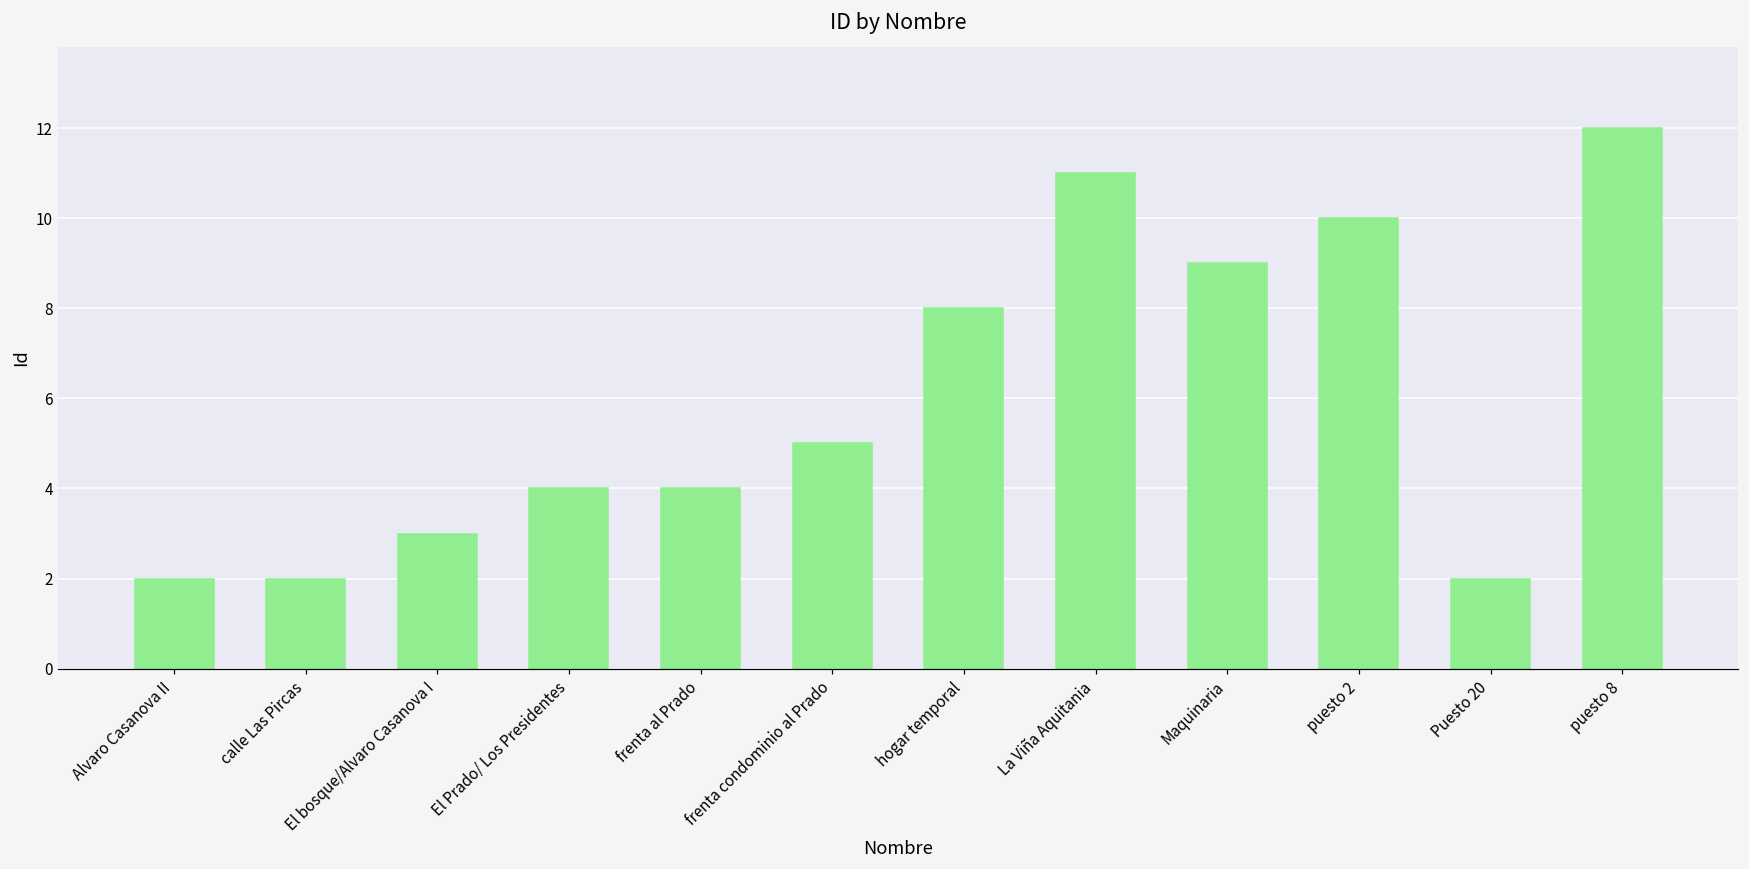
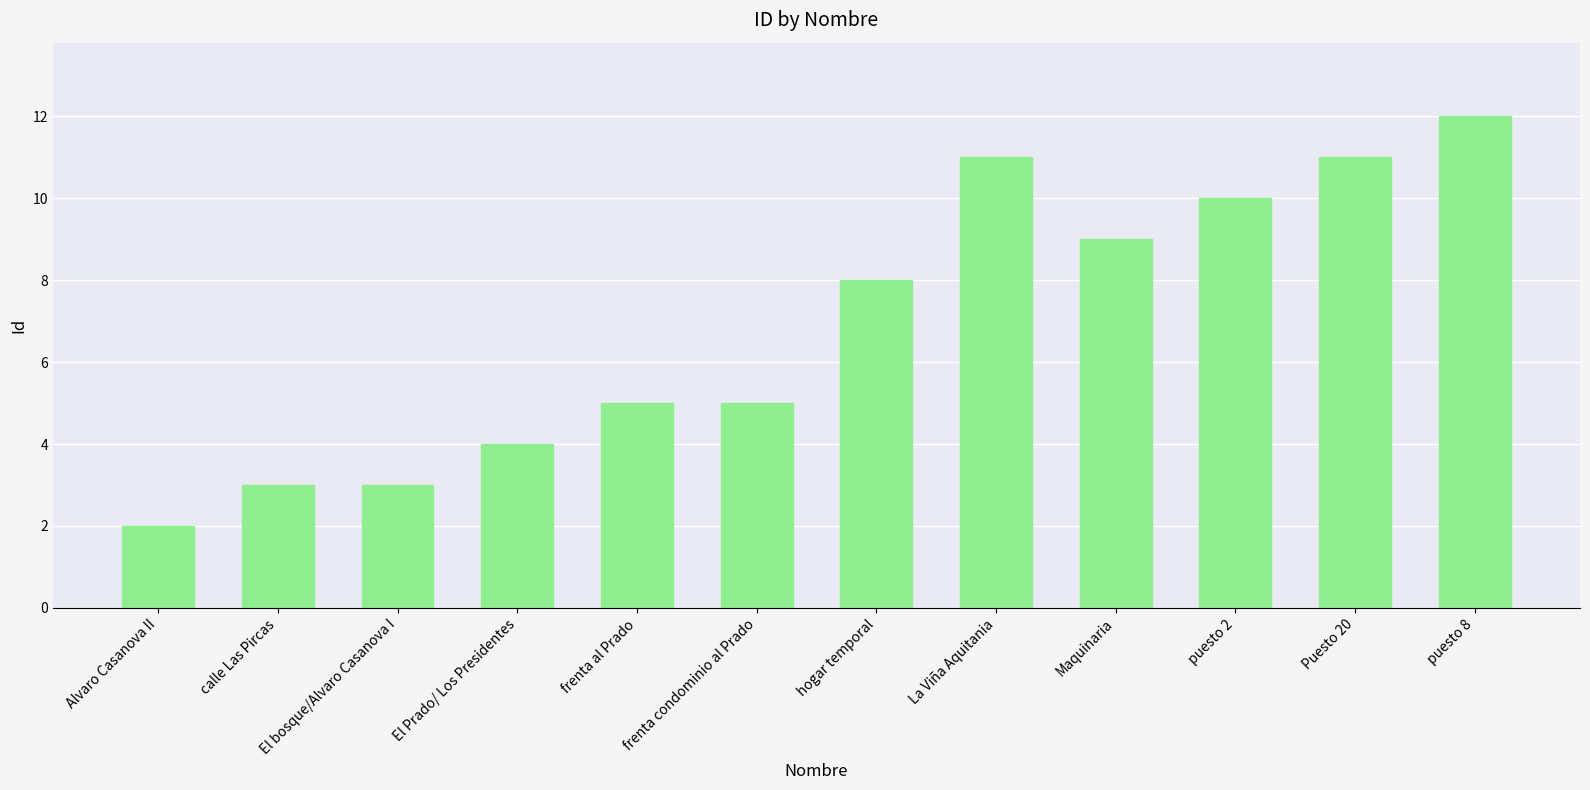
calle Las Pircas: 2 -> 3
frenta al Prado: 4 -> 5
Puesto 20: 2 -> 11
